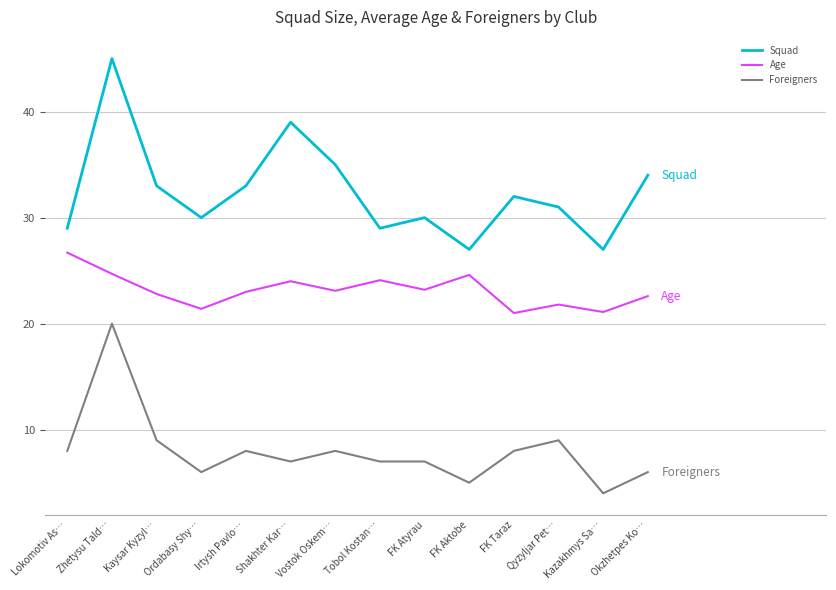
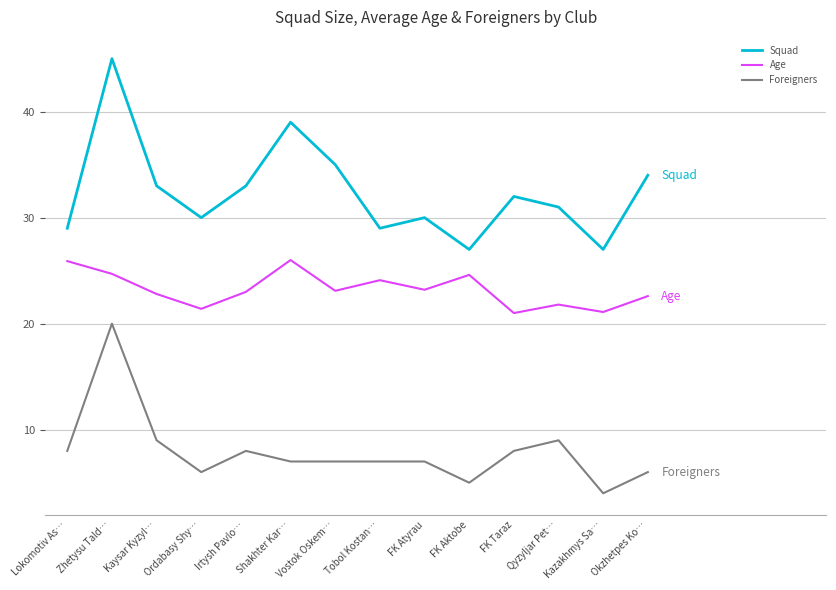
Age, Lokomotiv As…: 26.7 -> 25.9
Age, Shakhter Kar…: 24 -> 26
Foreigners, Vostok Oskem…: 8 -> 7
